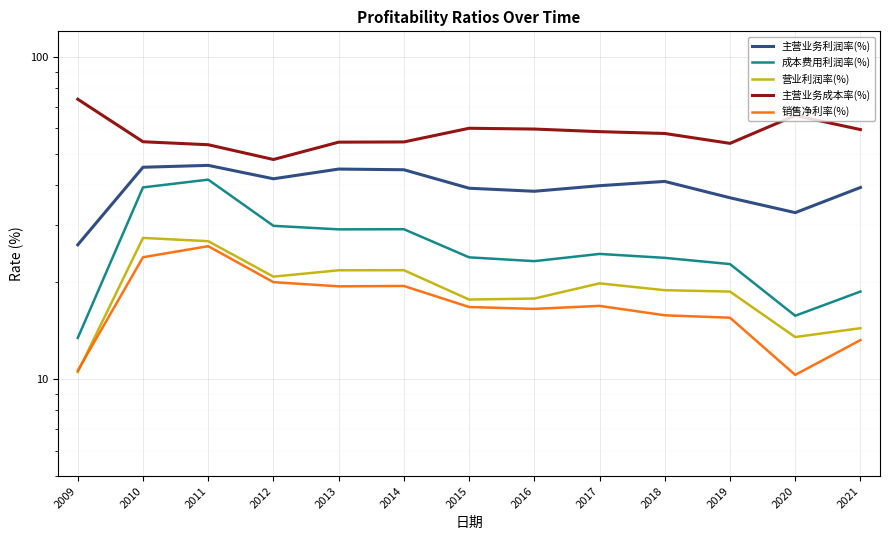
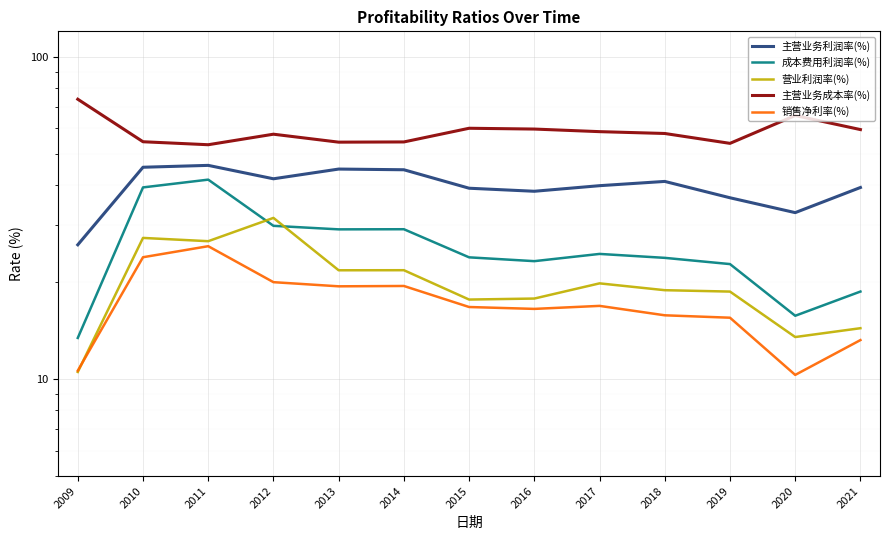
营业利润率(%), 2012: 21 -> 32
主营业务成本率(%), 2012: 48 -> 58
